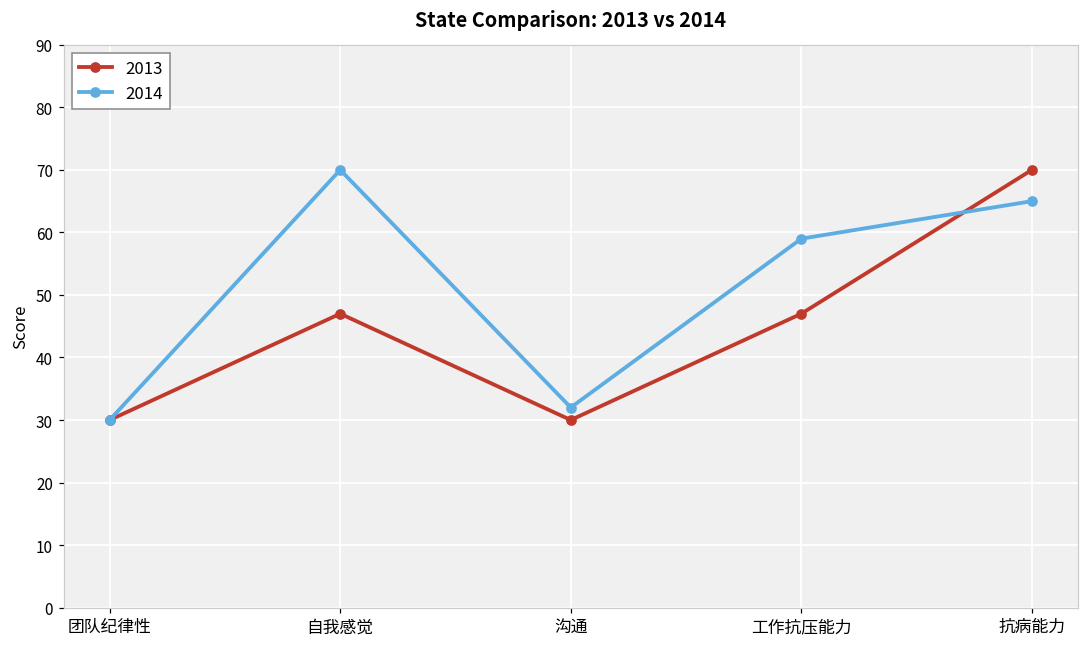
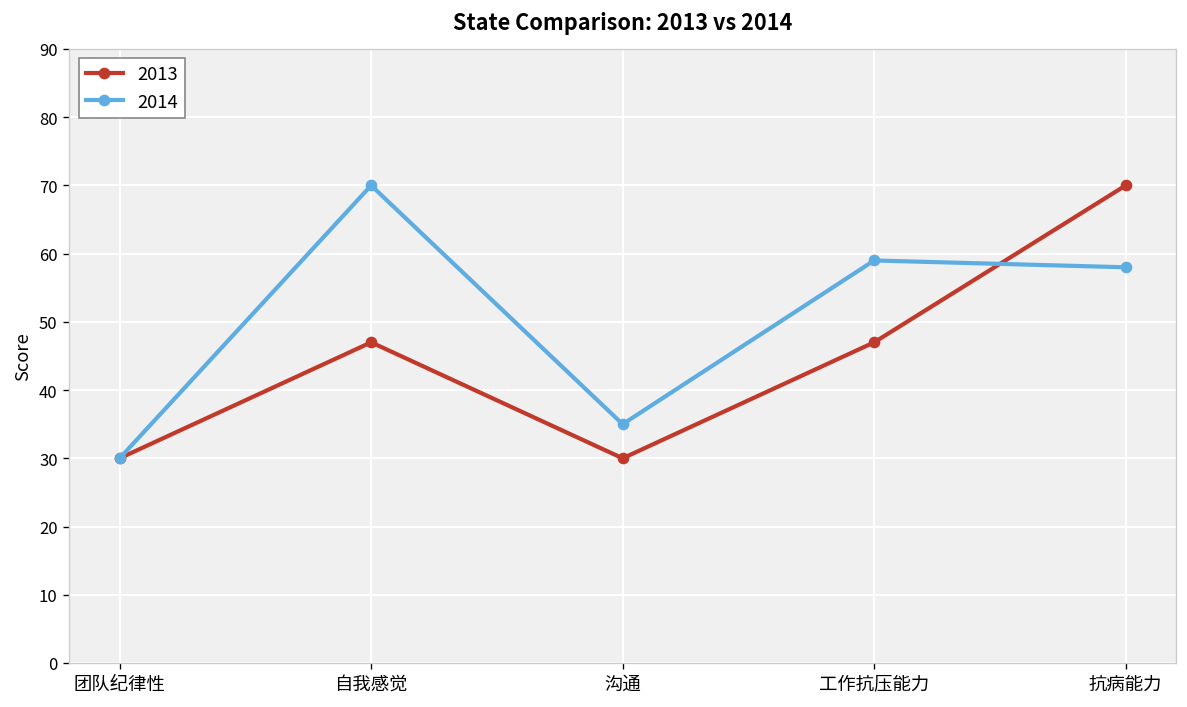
2014, 沟通: 32 -> 35
2014, 抗病能力: 65 -> 58
